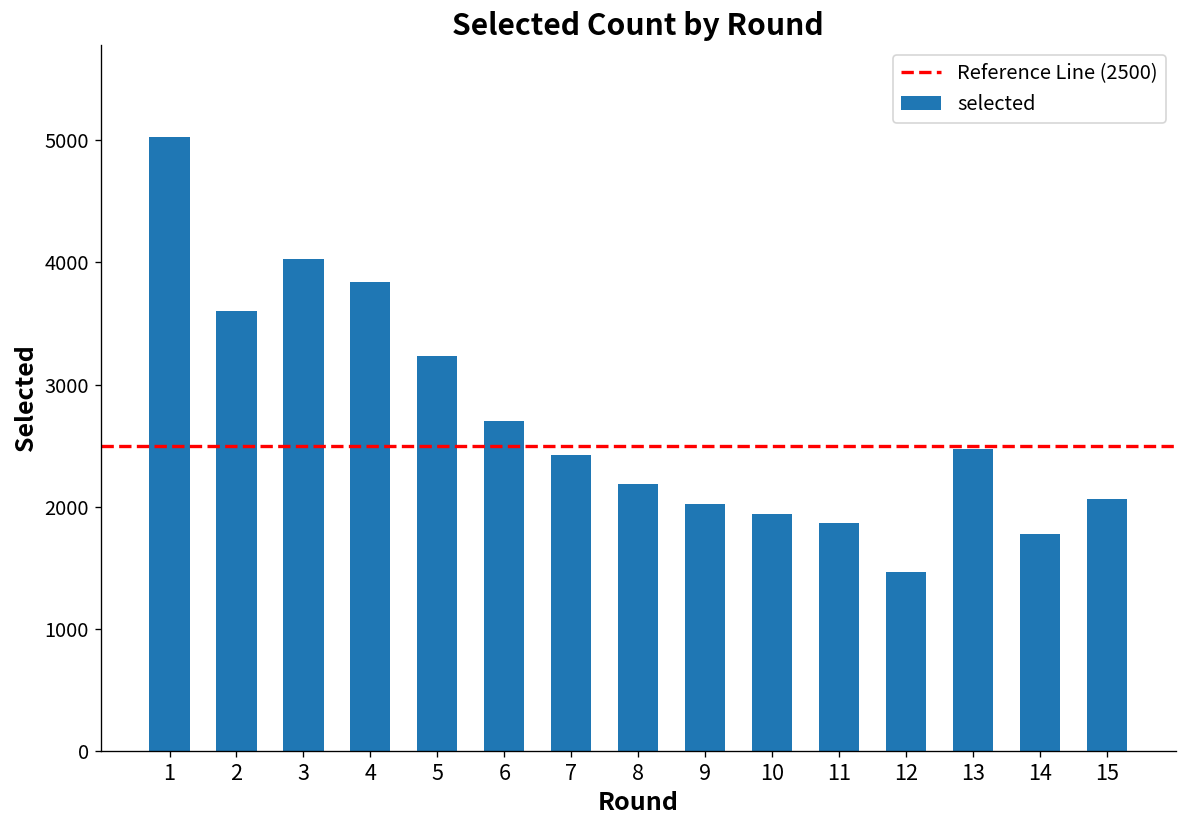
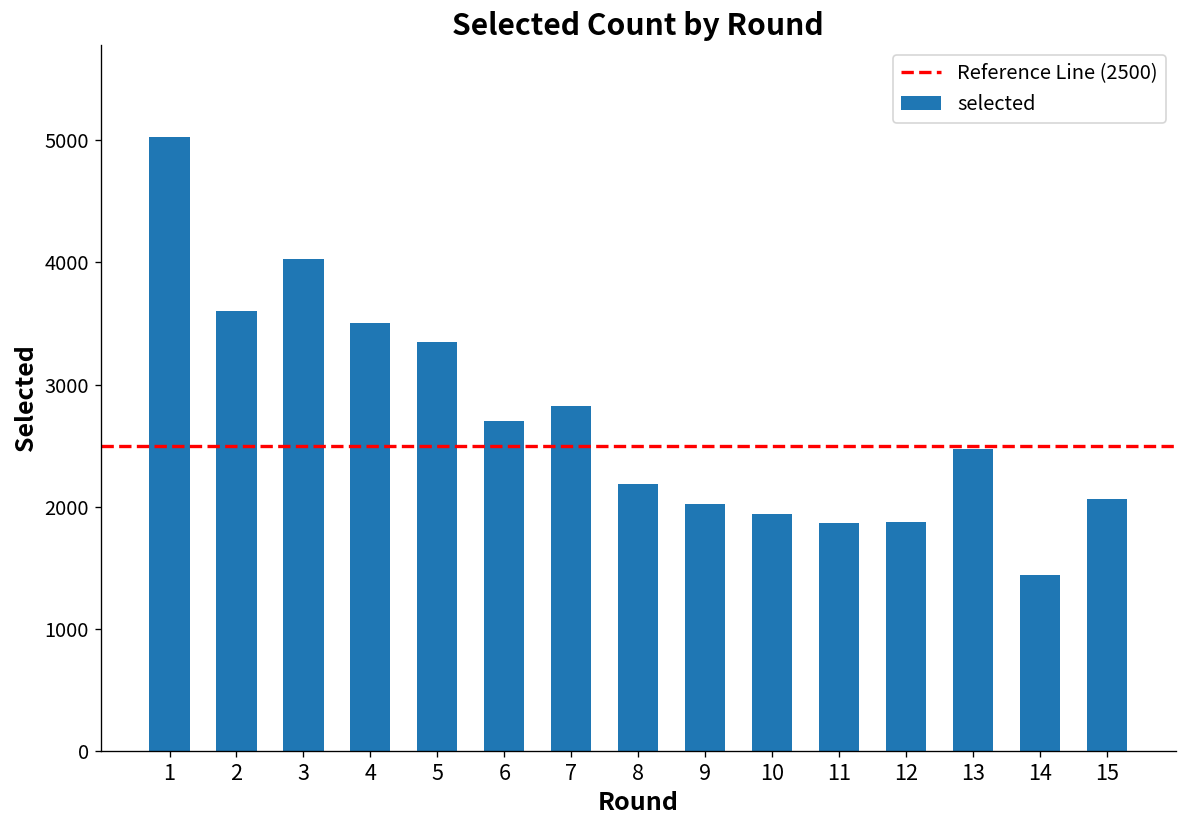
4: 3840 -> 3510
5: 3230 -> 3350
7: 2420 -> 2830
12: 1460 -> 1870
14: 1770 -> 1440
